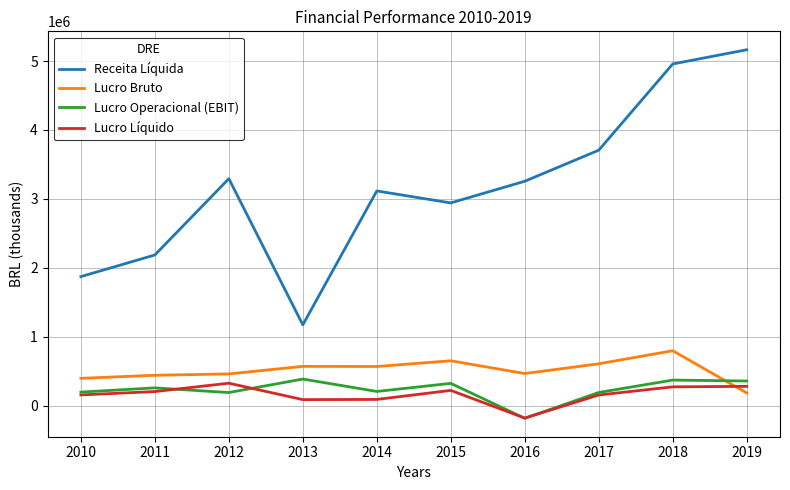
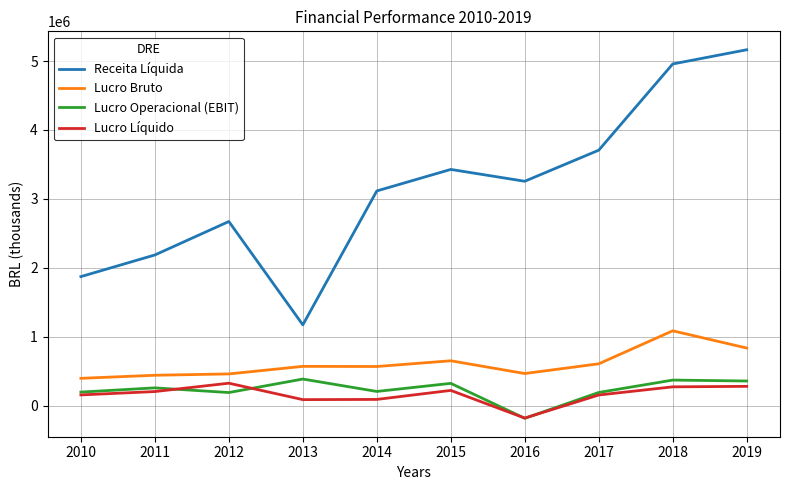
Receita Líquida, 2012: 3300000 -> 2700000
Receita Líquida, 2015: 2900000 -> 3400000
Lucro Bruto, 2018: 800000 -> 1100000
Lucro Bruto, 2019: 200000 -> 800000
